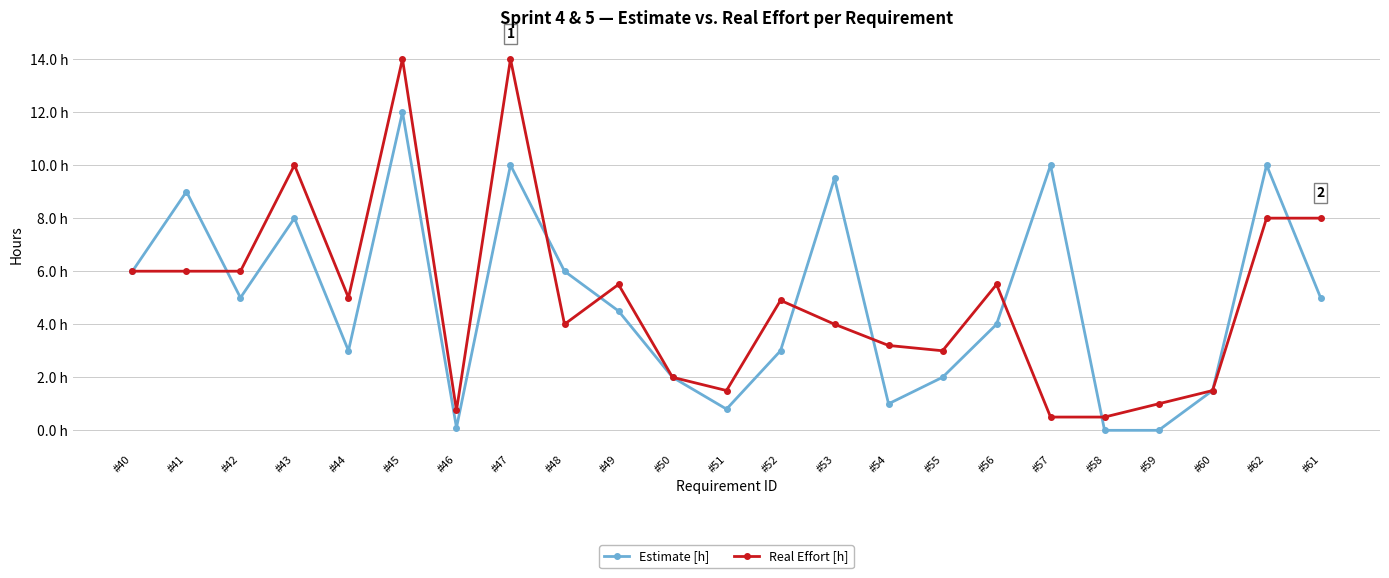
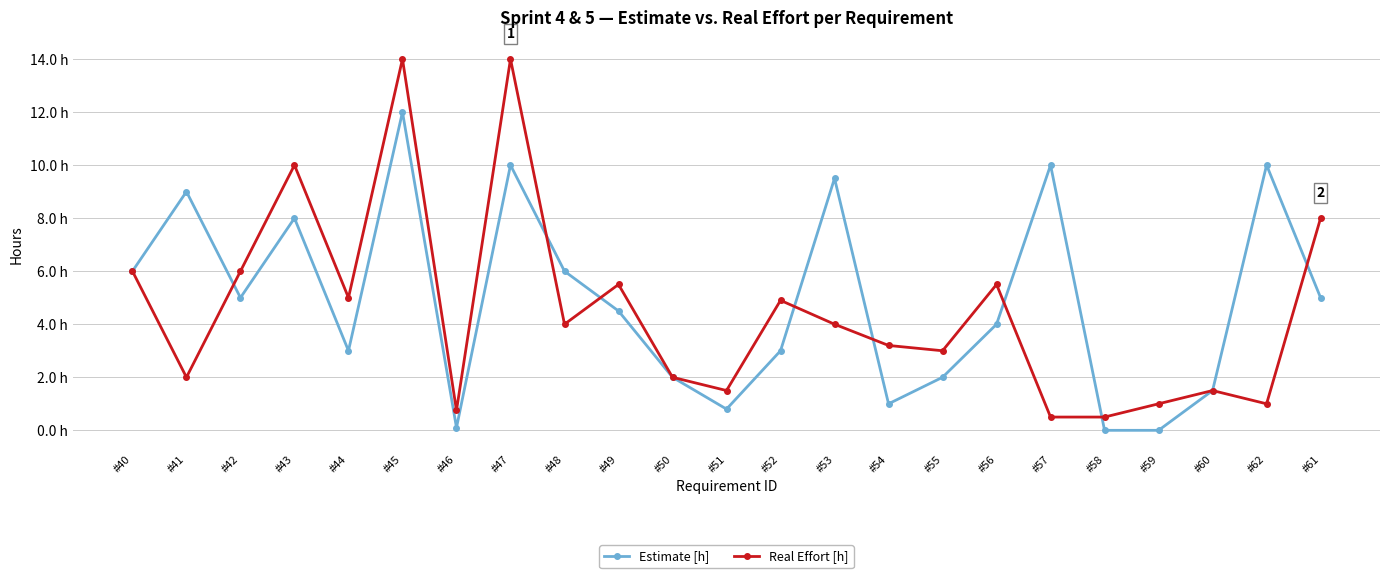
Real Effort [h], #41: 6 h -> 2 h
Real Effort [h], #62: 8 h -> 1 h
